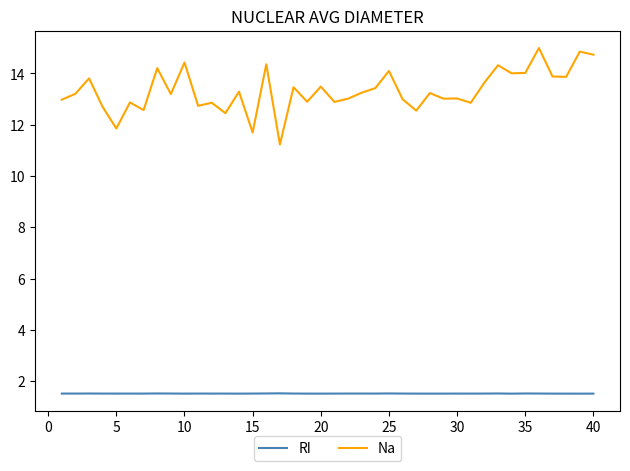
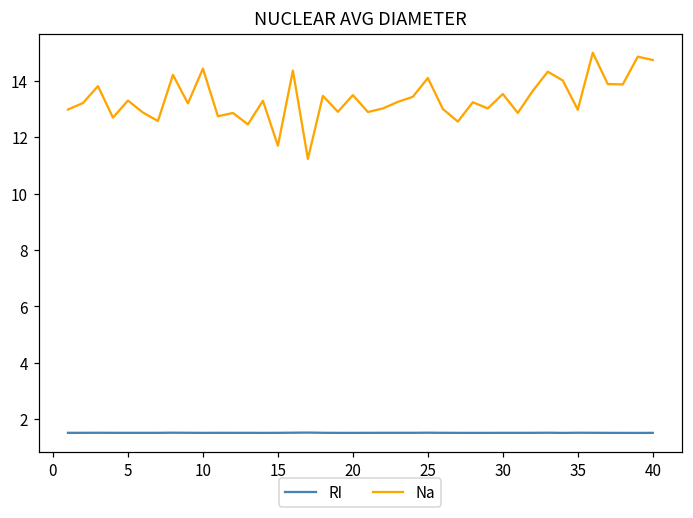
Na, 5: 11.9 -> 13.3
Na, 30: 13.0 -> 13.5
Na, 35: 14.0 -> 13.0
